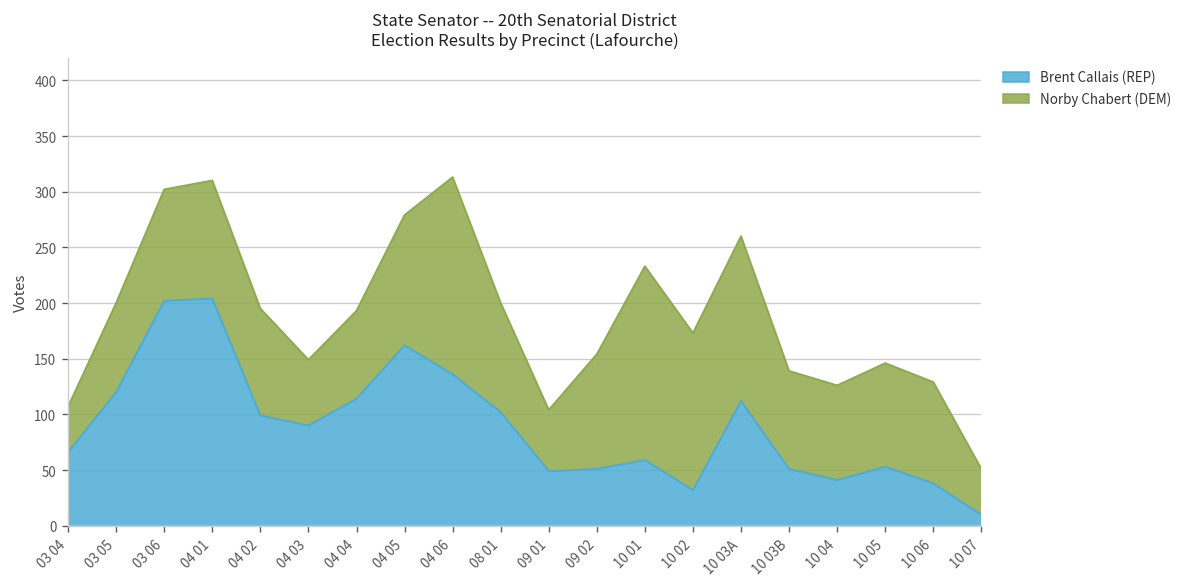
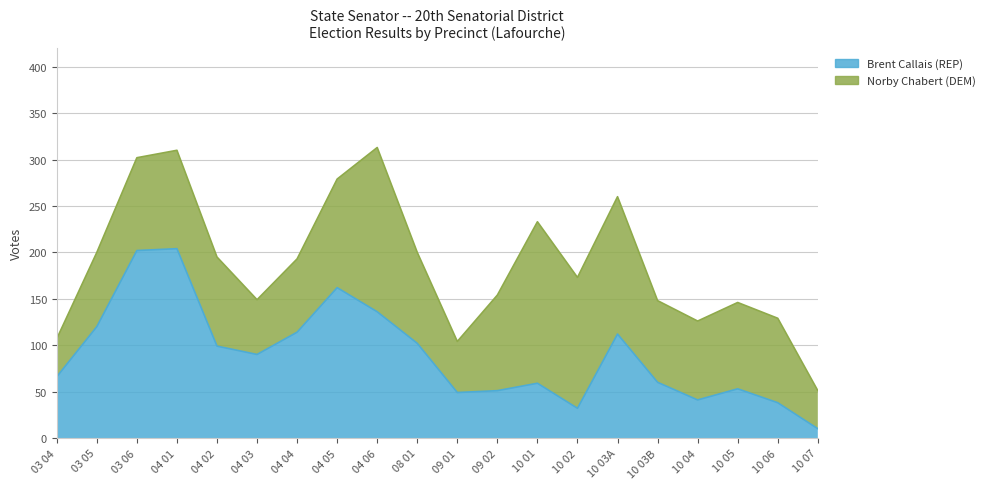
Brent Callais (REP), 10 03B: 50 -> 60
